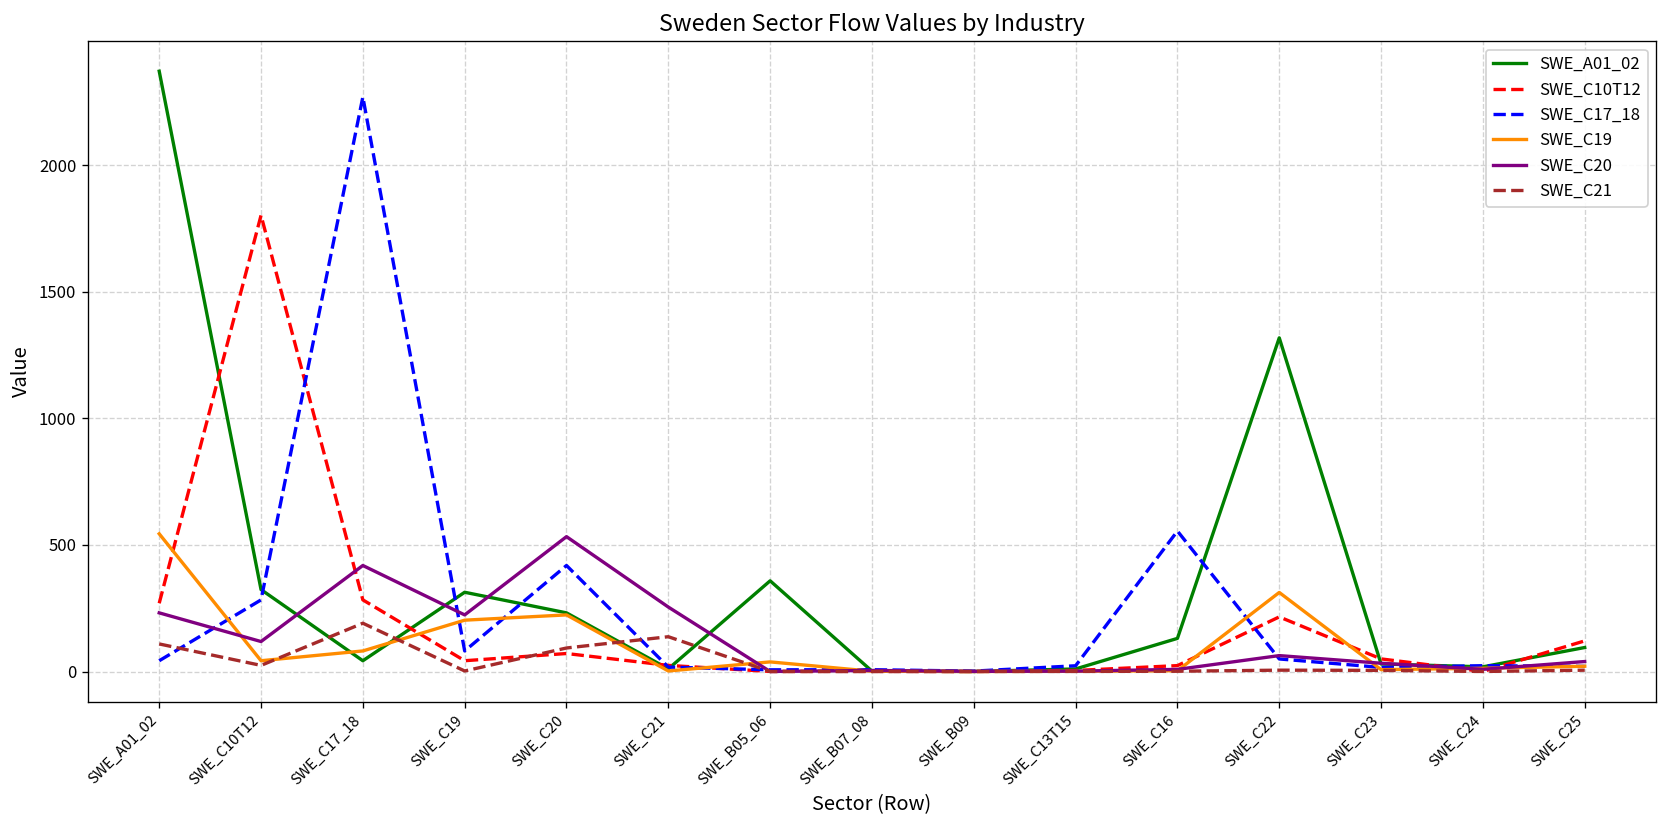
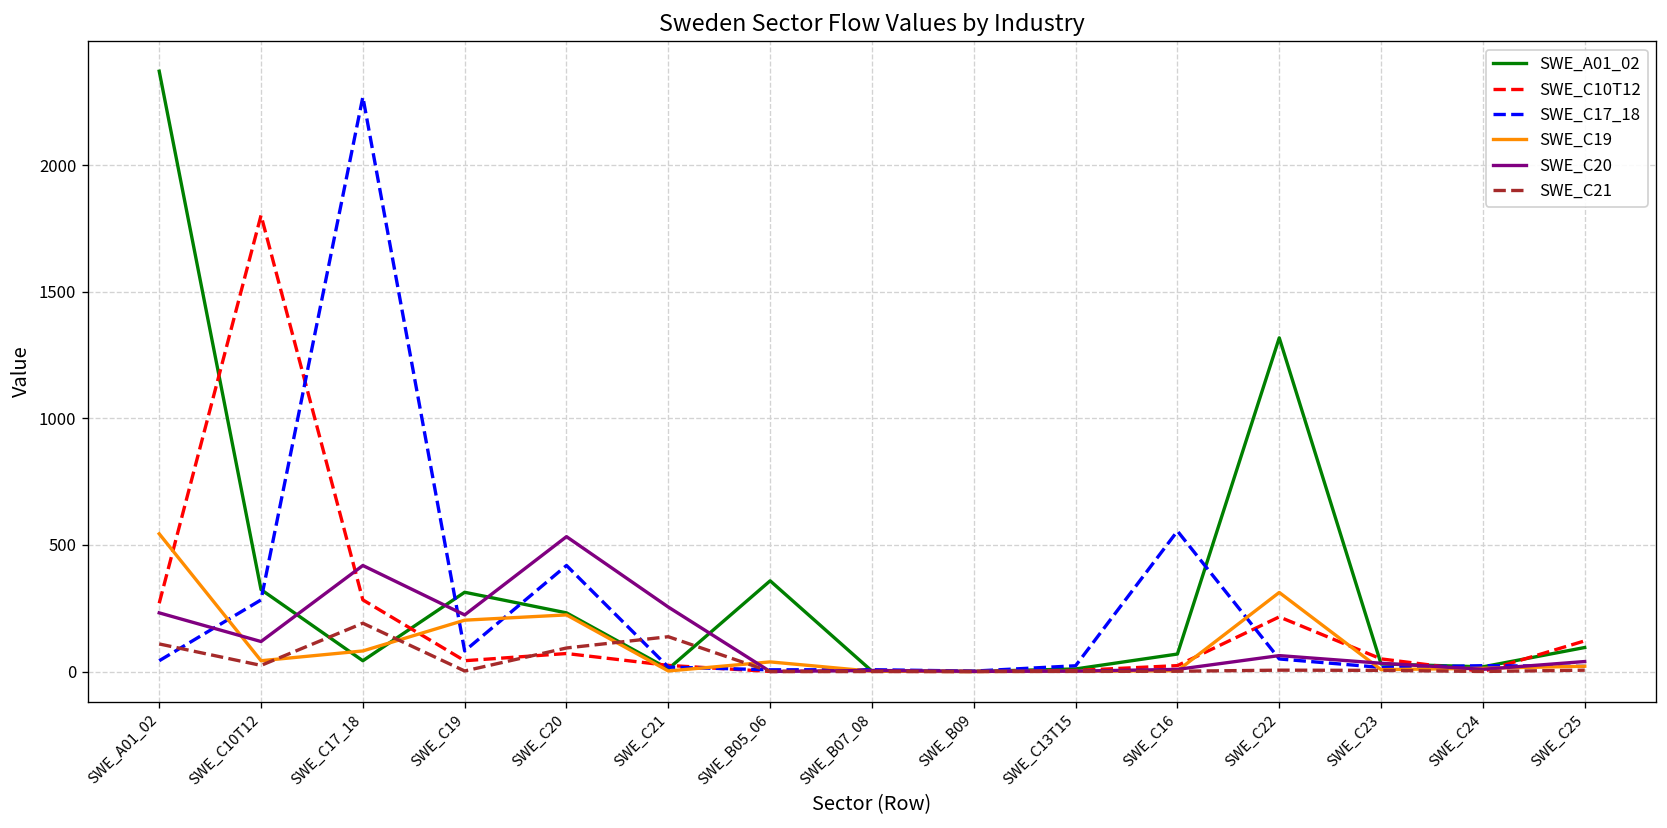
SWE_A01_02, SWE_C16: 130 -> 70
